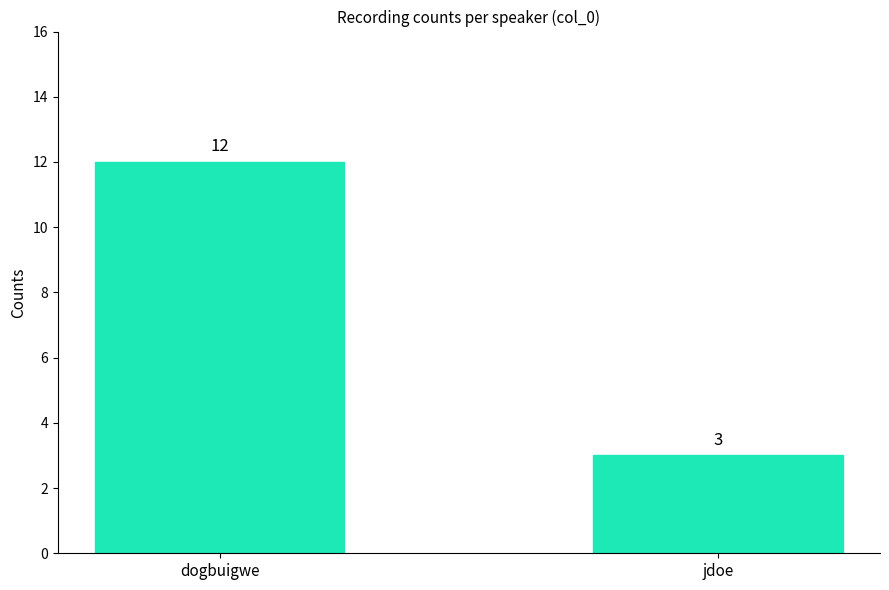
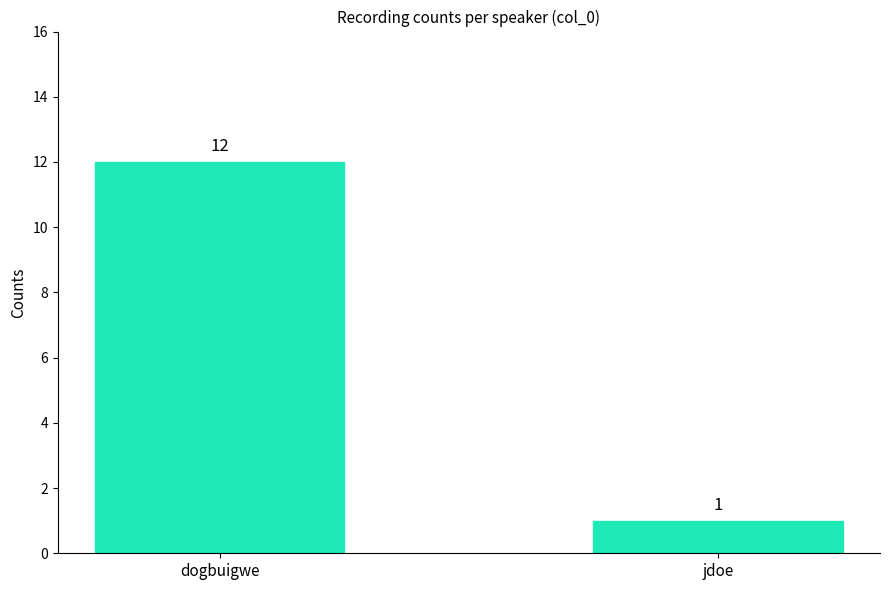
jdoe: 3 -> 1
